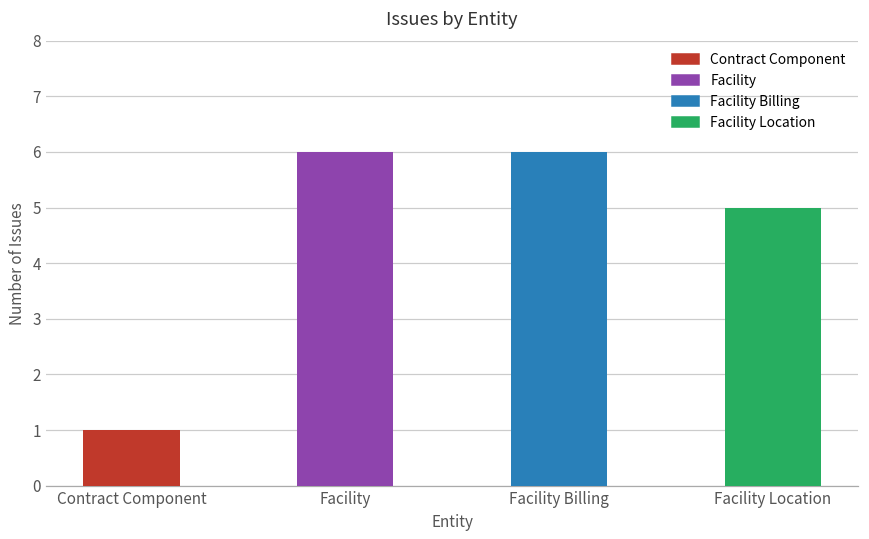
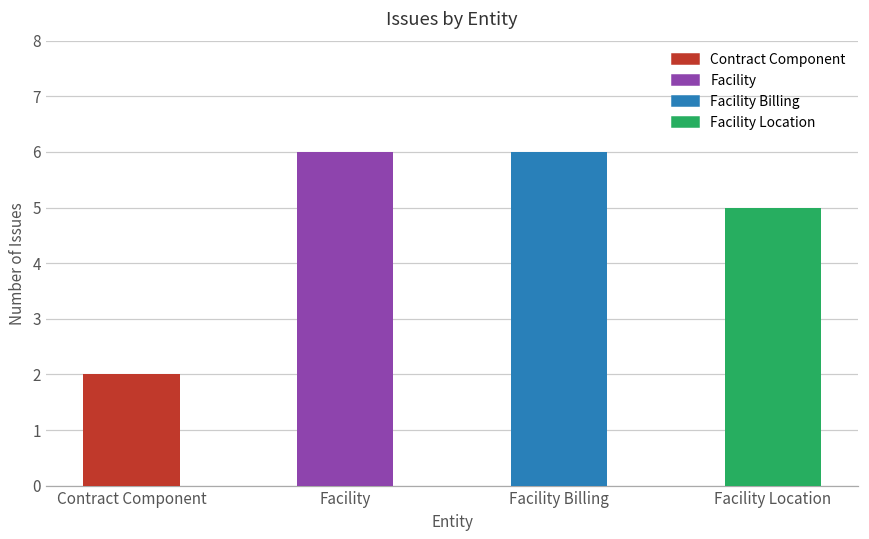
Contract Component: 1 -> 2
